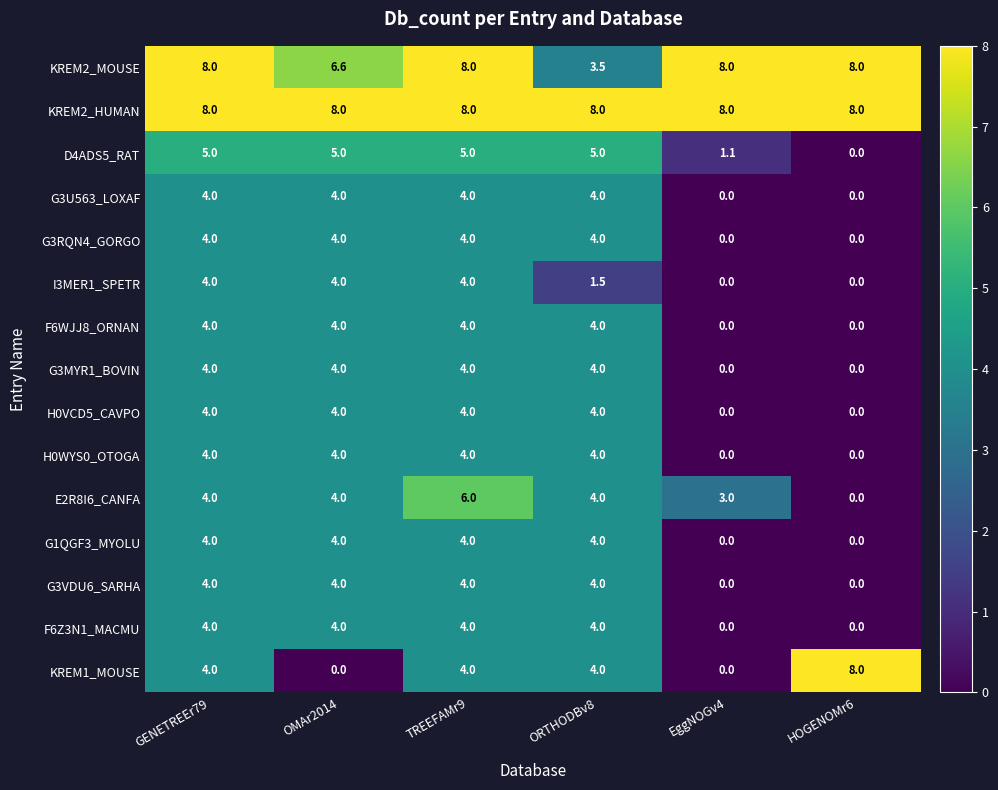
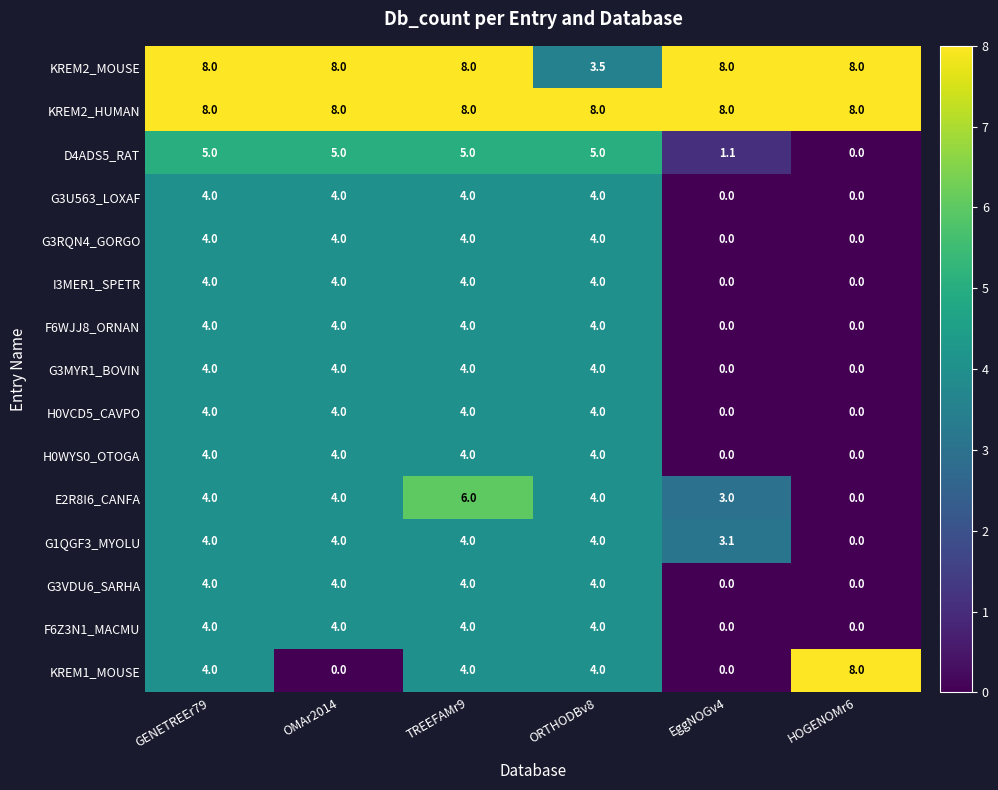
KREM2_MOUSE, OMAr2014: 6.6 -> 8.0
I3MER1_SPETR, ORTHODBv8: 1.5 -> 4.0
G1QGF3_MYOLU, EggNOGv4: 0.0 -> 3.1
